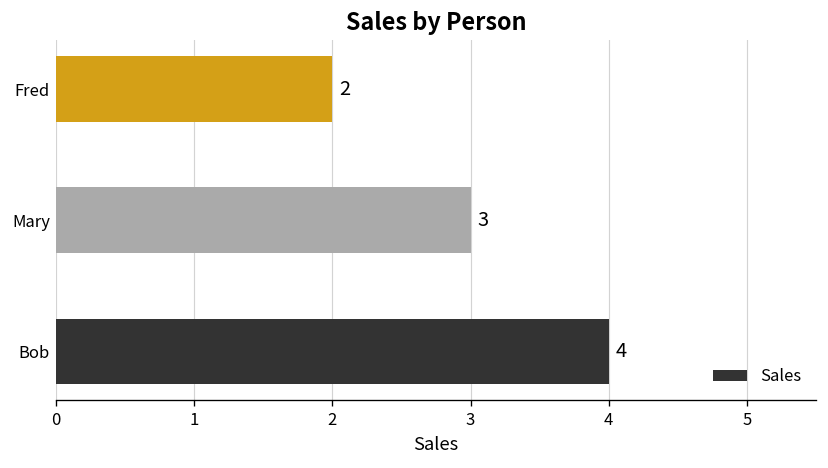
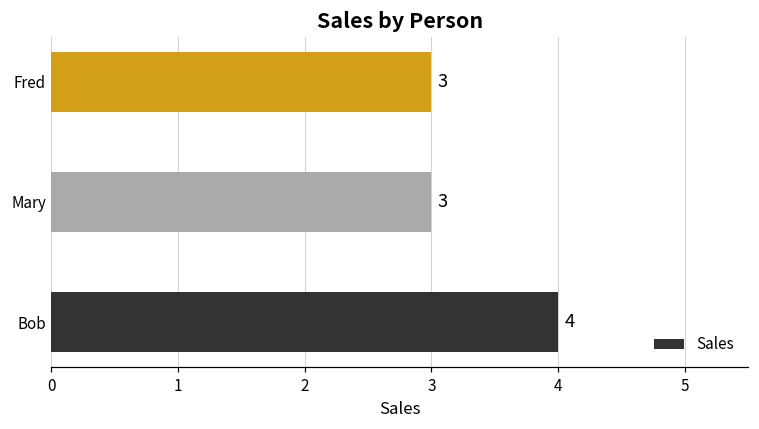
Fred: 2 -> 3
